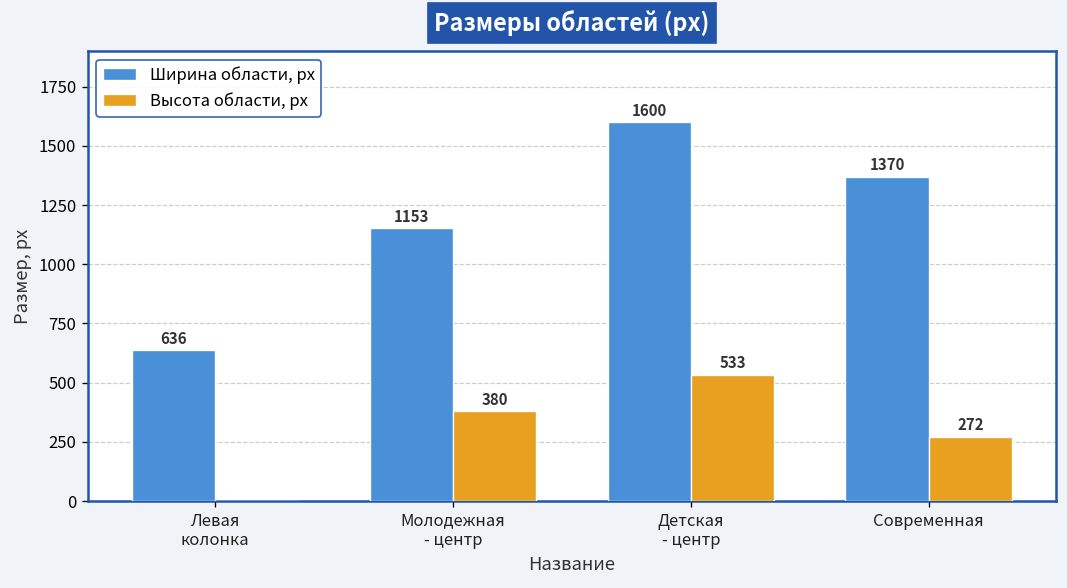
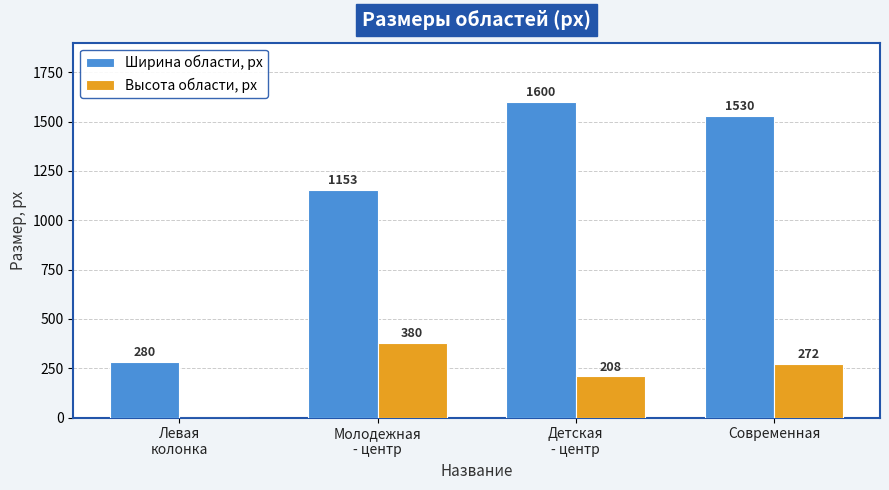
Ширина области, px, Левая колонка: 636 -> 280
Высота области, px, Детская - центр: 533 -> 208
Ширина области, px, Современная: 1370 -> 1530
